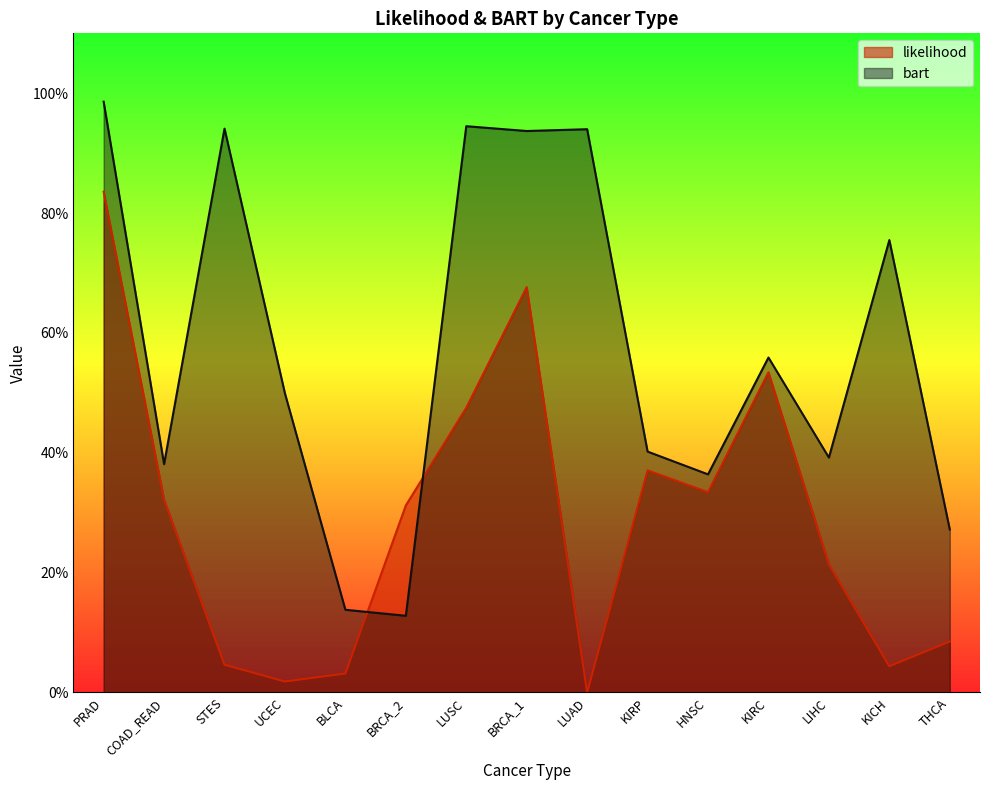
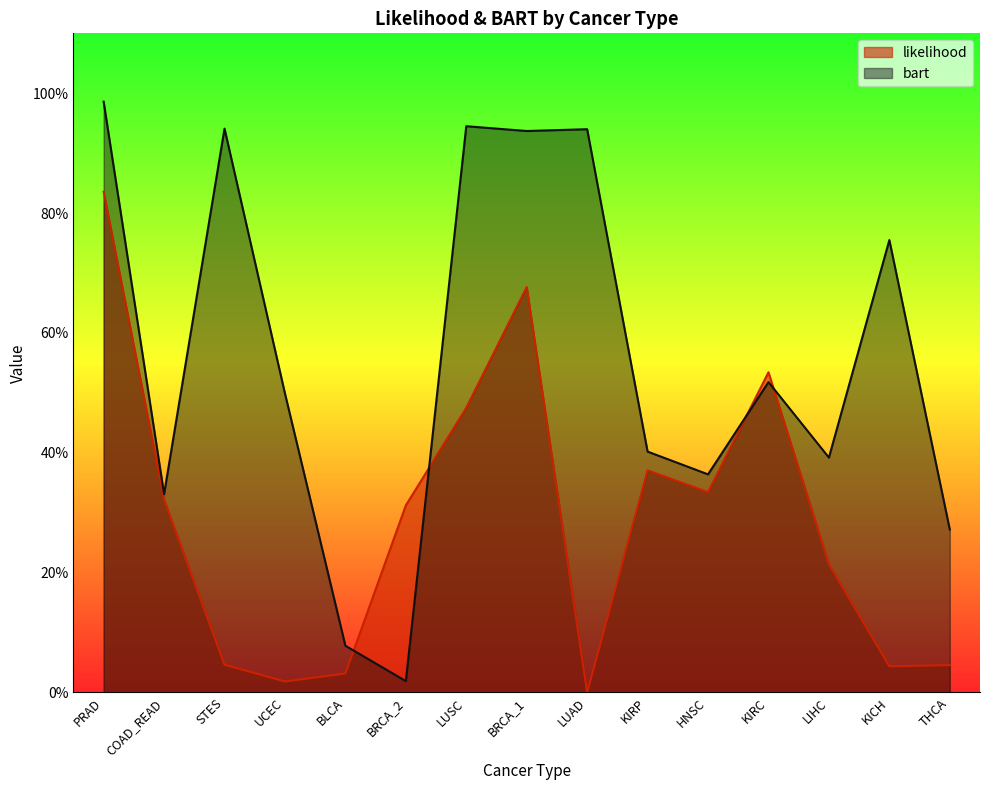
bart, COAD_READ: 38% -> 33%
bart, BLCA: 14% -> 8%
bart, BRCA_2: 13% -> 2%
bart, KIRC: 56% -> 52%
likelihood, THCA: 8% -> 5%
